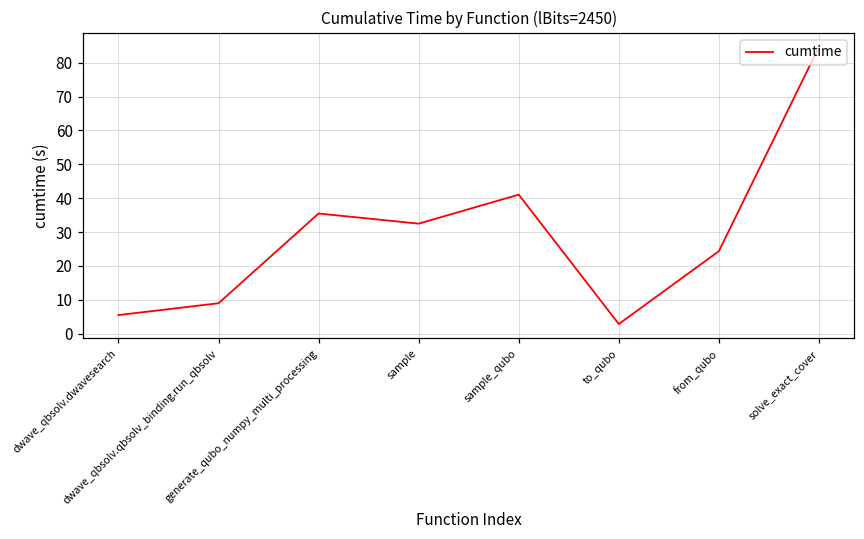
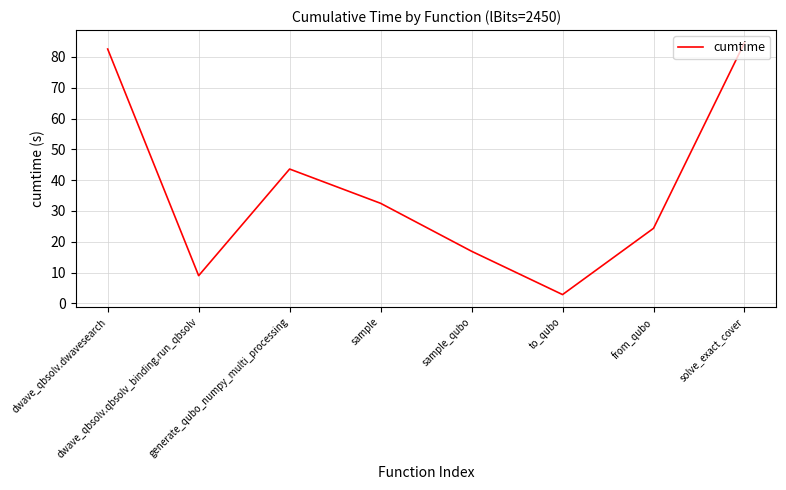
dwave_qbsolv.dwavesearch: 5 -> 83
generate_qubo_numpy_multi_processing: 35 -> 44
sample_qubo: 41 -> 17
